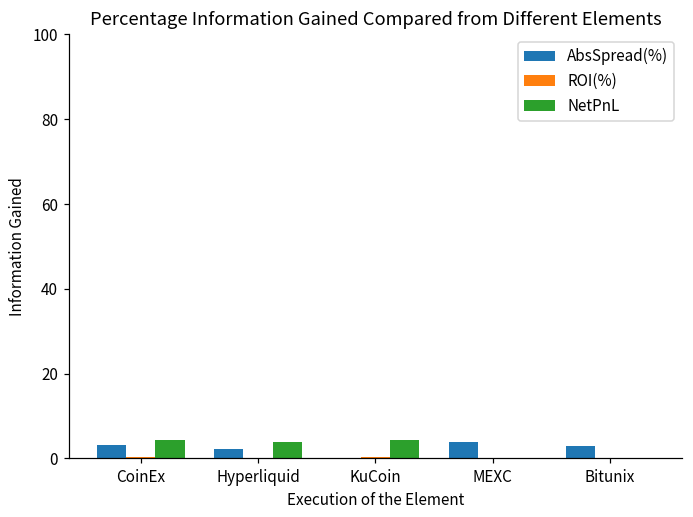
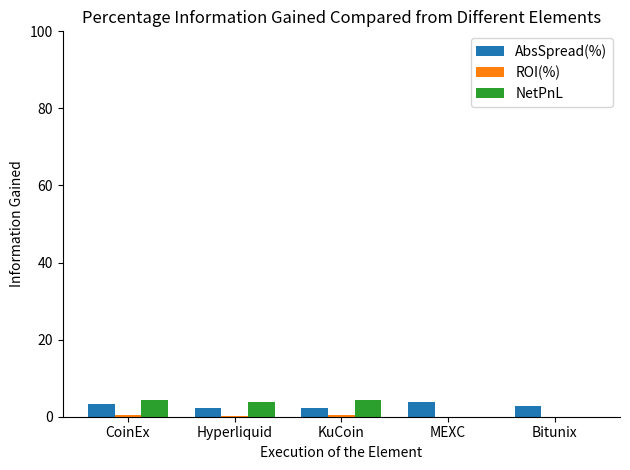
AbsSpread(%), KuCoin: 0 -> 2
